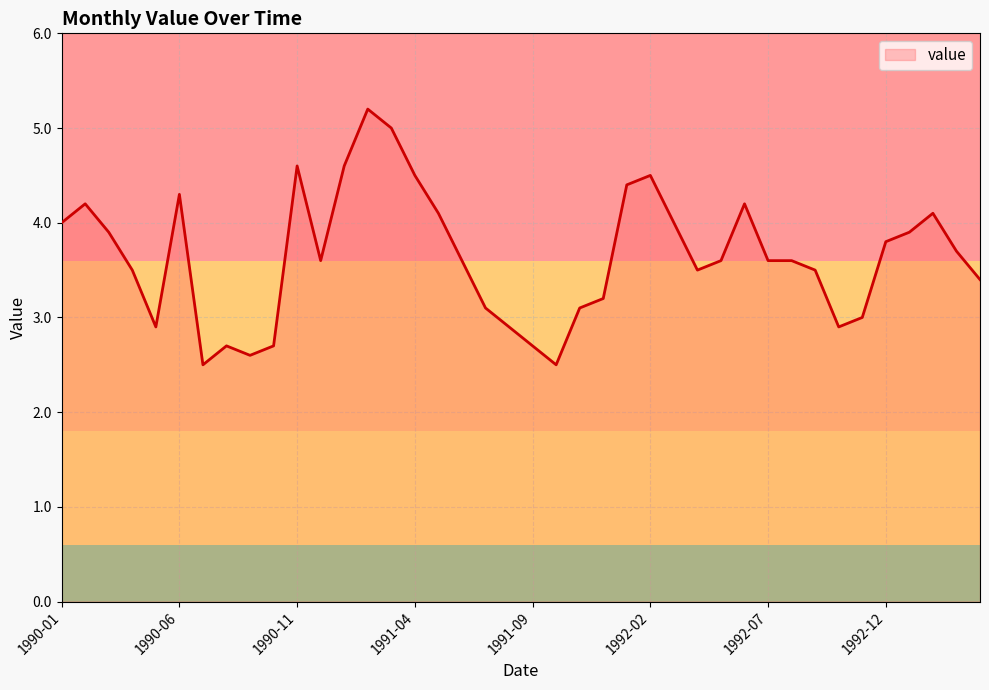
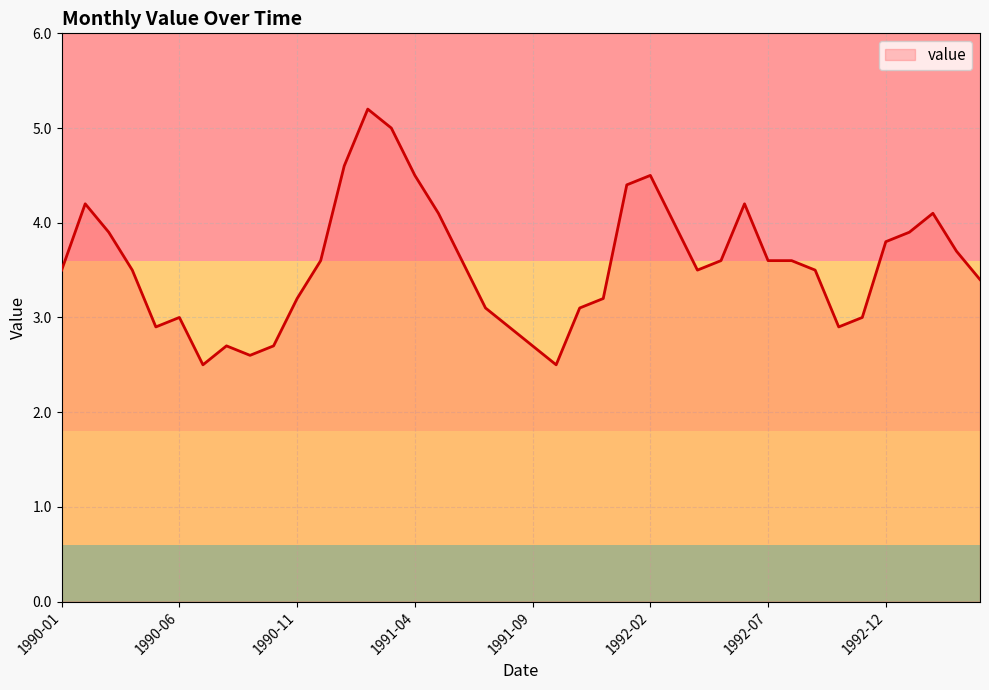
1990-01: 4.0 -> 3.5
1990-06: 4.3 -> 3.0
1990-11: 4.6 -> 3.2
